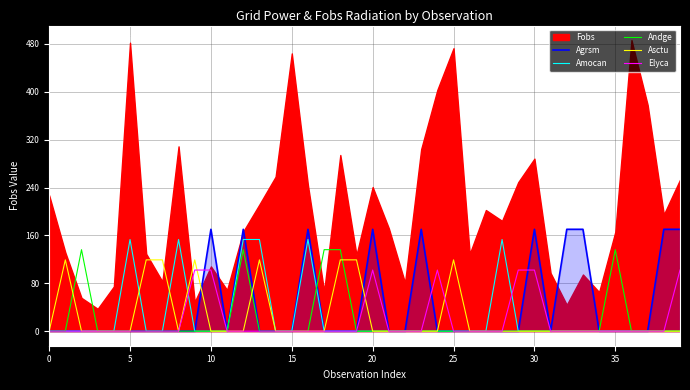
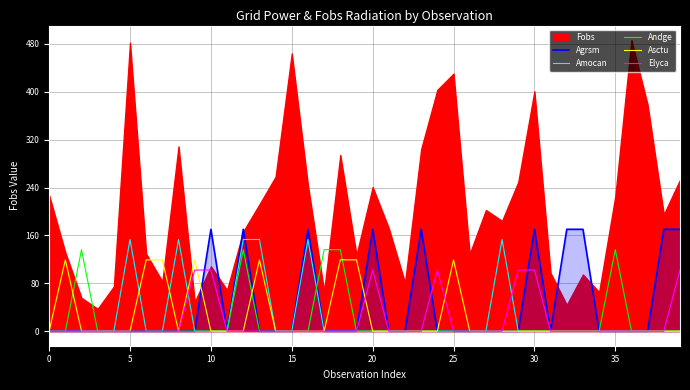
Fobs, 25: 470 -> 430
Fobs, 30: 290 -> 400
Fobs, 35: 170 -> 230
